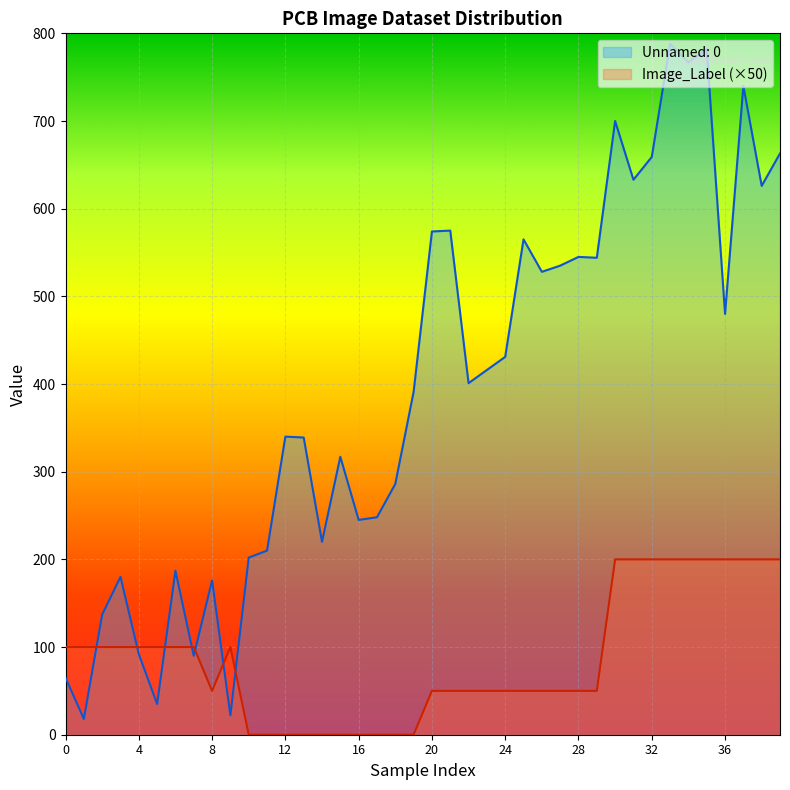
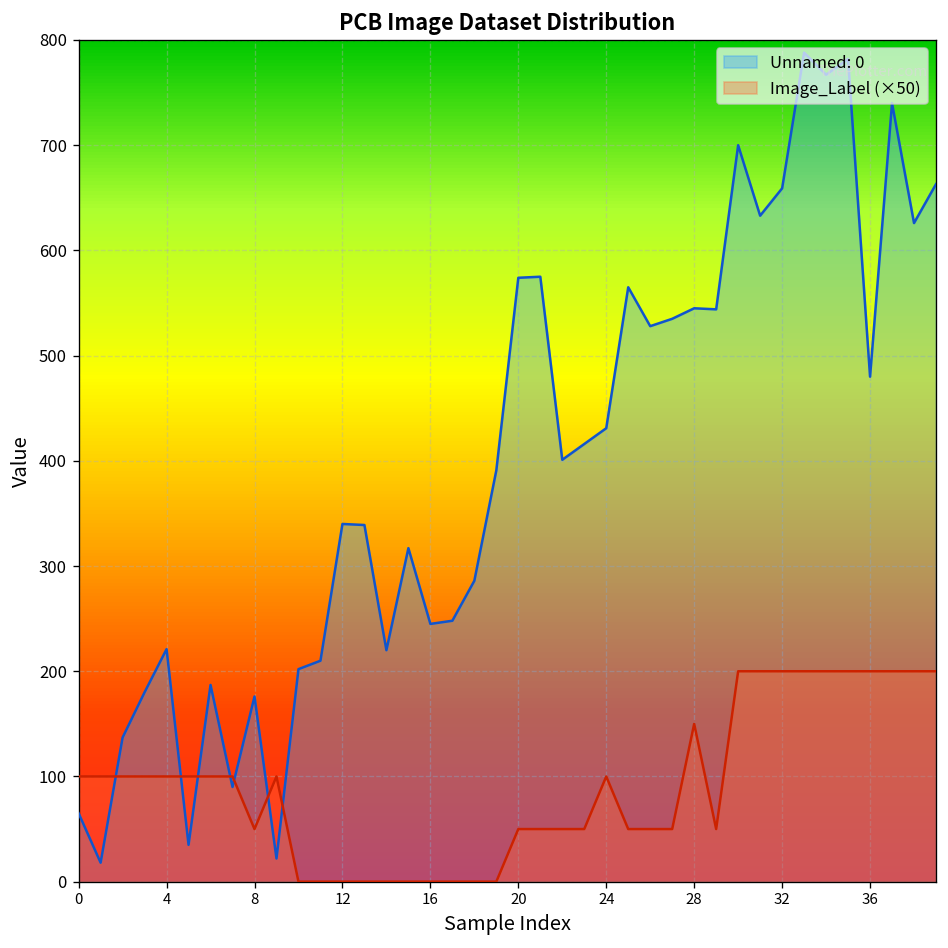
Unnamed: 0, 4: 90 -> 220
Image_Label (×50), 24: 50 -> 100
Image_Label (×50), 28: 50 -> 150
